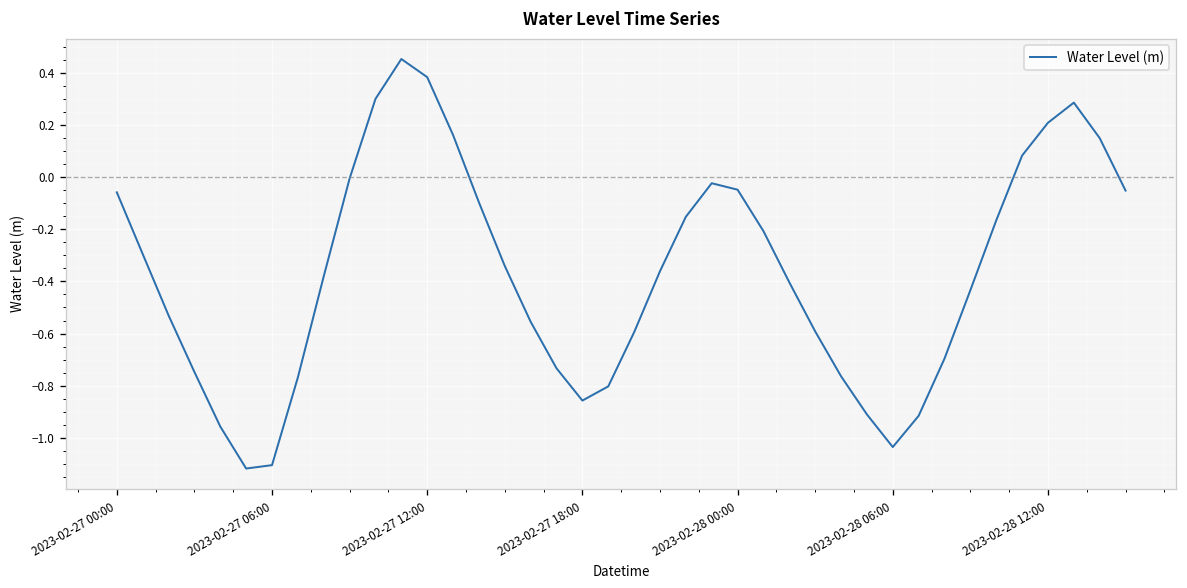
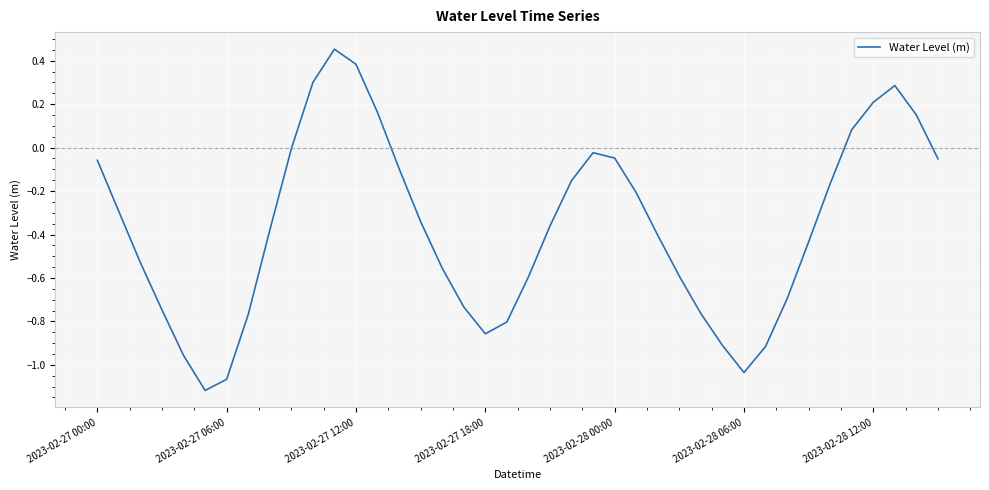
2023-02-27 06:00: -1.10 -> -1.07
